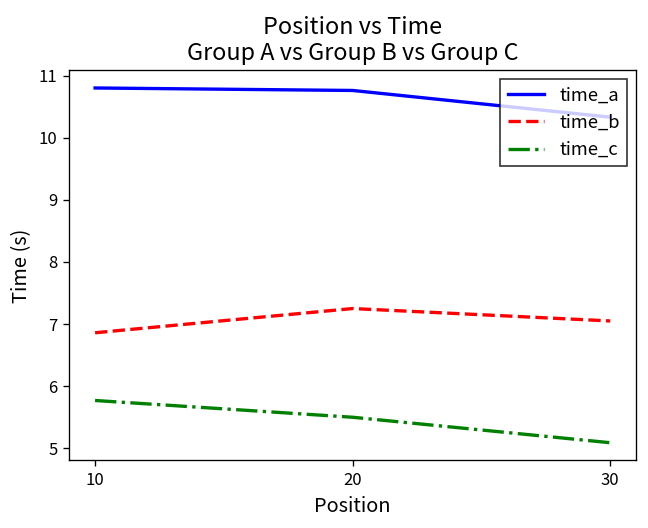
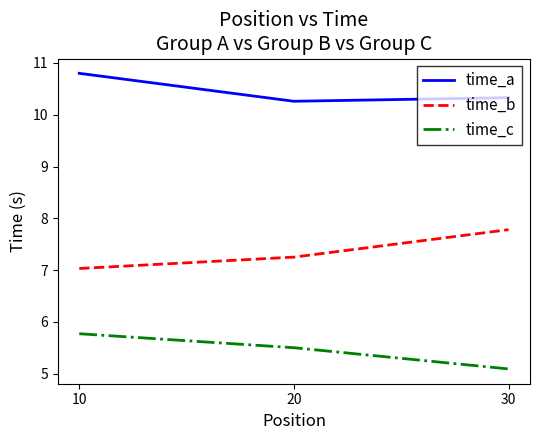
time_b, 10: 6.9 -> 7.0
time_a, 20: 10.8 -> 10.3
time_b, 30: 7.1 -> 7.8
